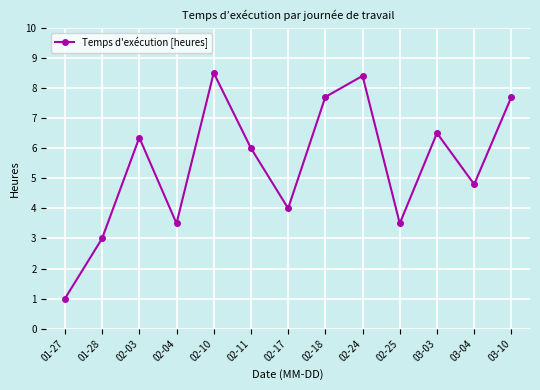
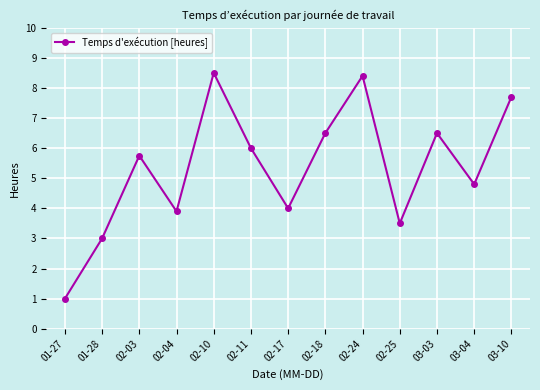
02-03: 6.4 -> 5.8
02-04: 3.5 -> 3.9
02-18: 7.7 -> 6.5
